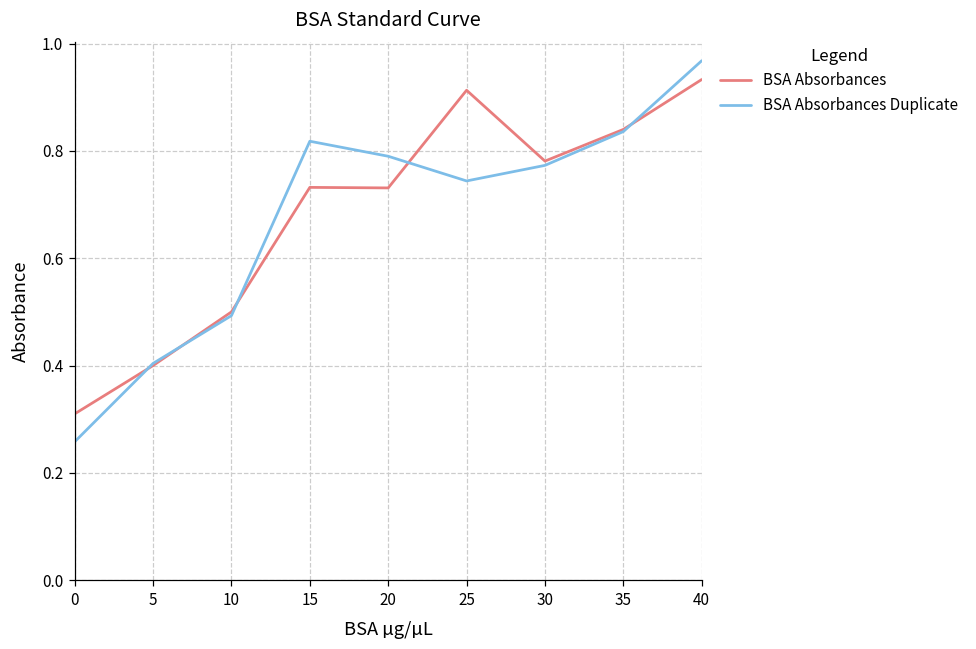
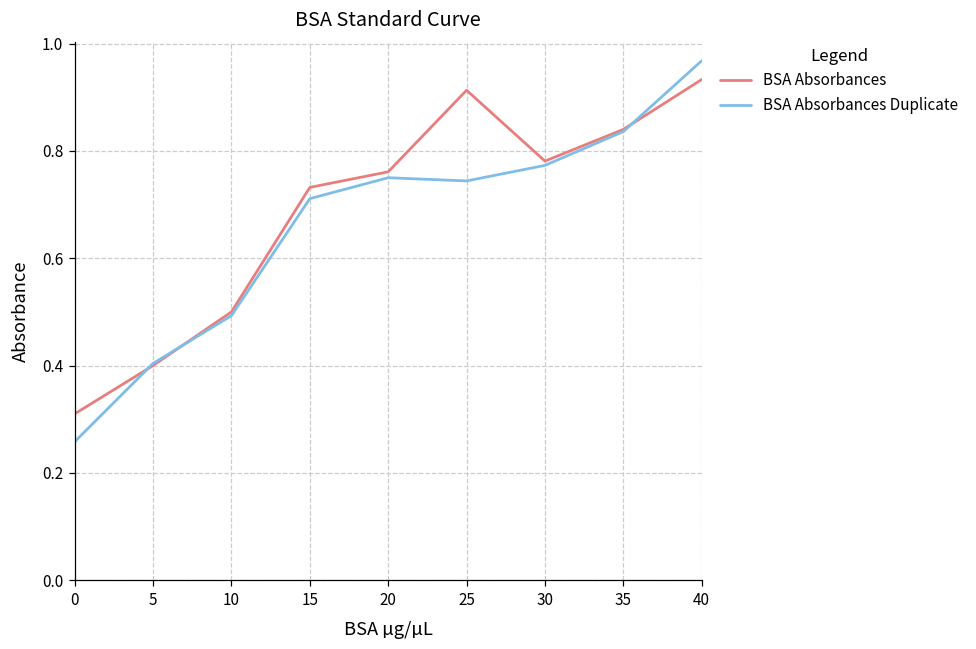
BSA Absorbances Duplicate, 15: 0.82 -> 0.71
BSA Absorbances, 20: 0.73 -> 0.76
BSA Absorbances Duplicate, 20: 0.79 -> 0.75
